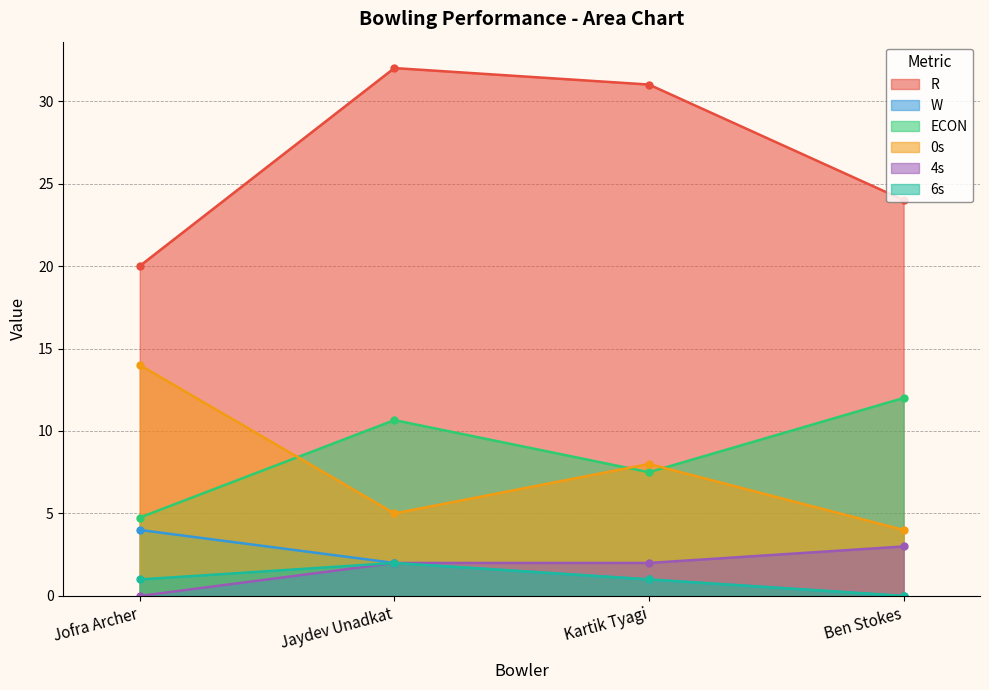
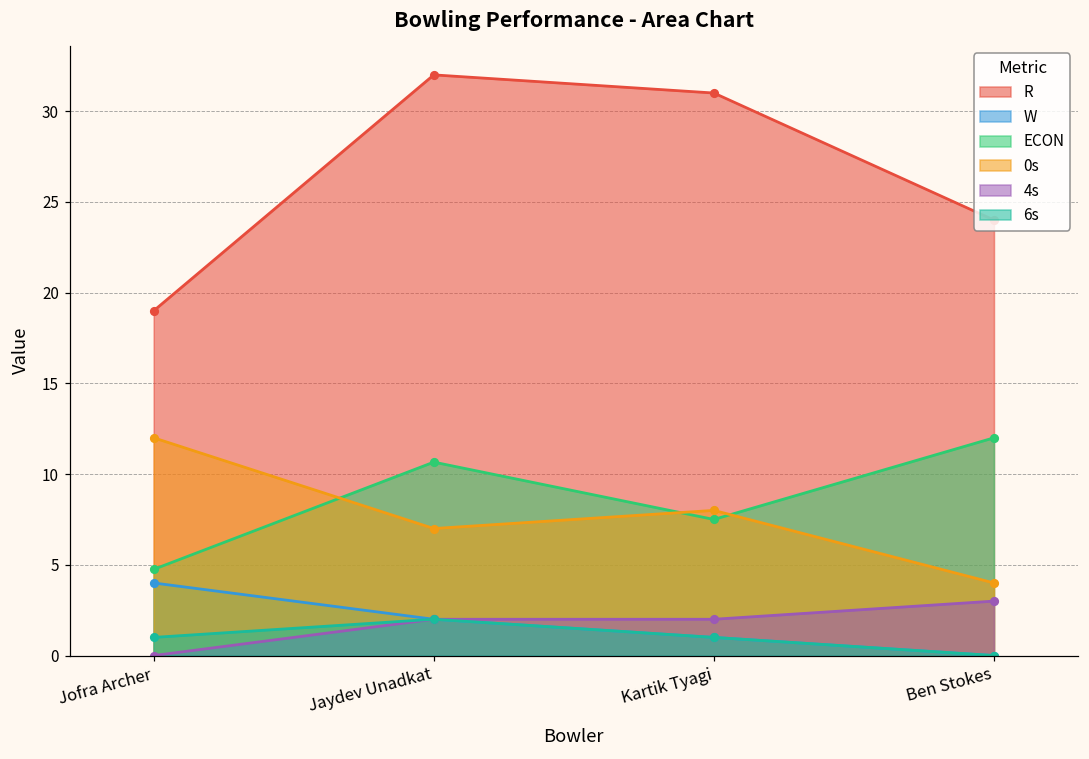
R, Jofra Archer: 20 -> 19
0s, Jofra Archer: 14 -> 12
0s, Jaydev Unadkat: 5 -> 7
